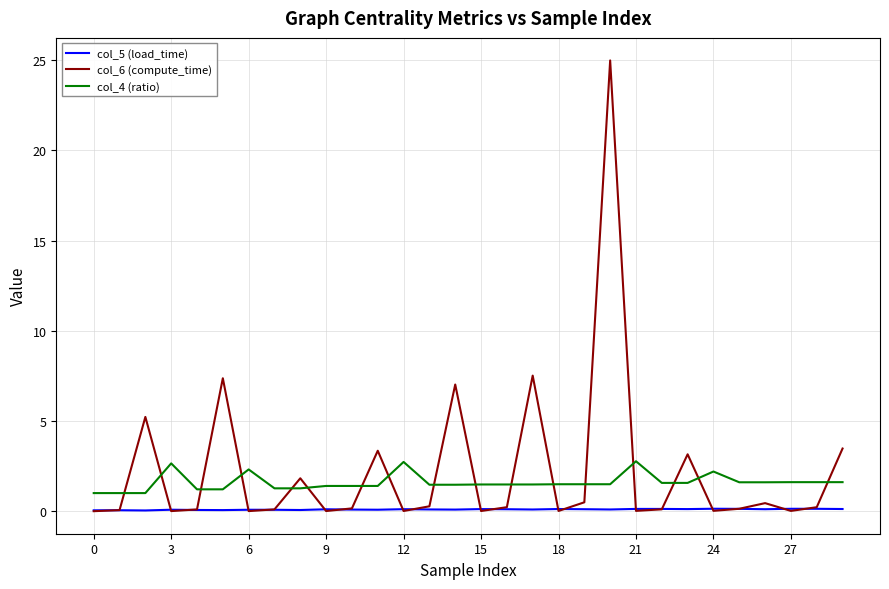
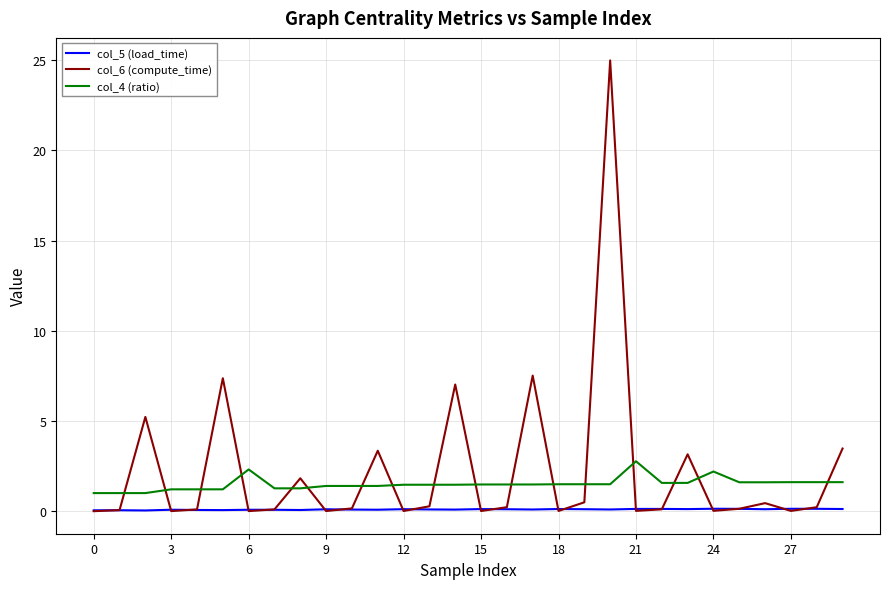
col_4 (ratio), 3: 2.7 -> 1.2
col_4 (ratio), 12: 2.7 -> 1.5
